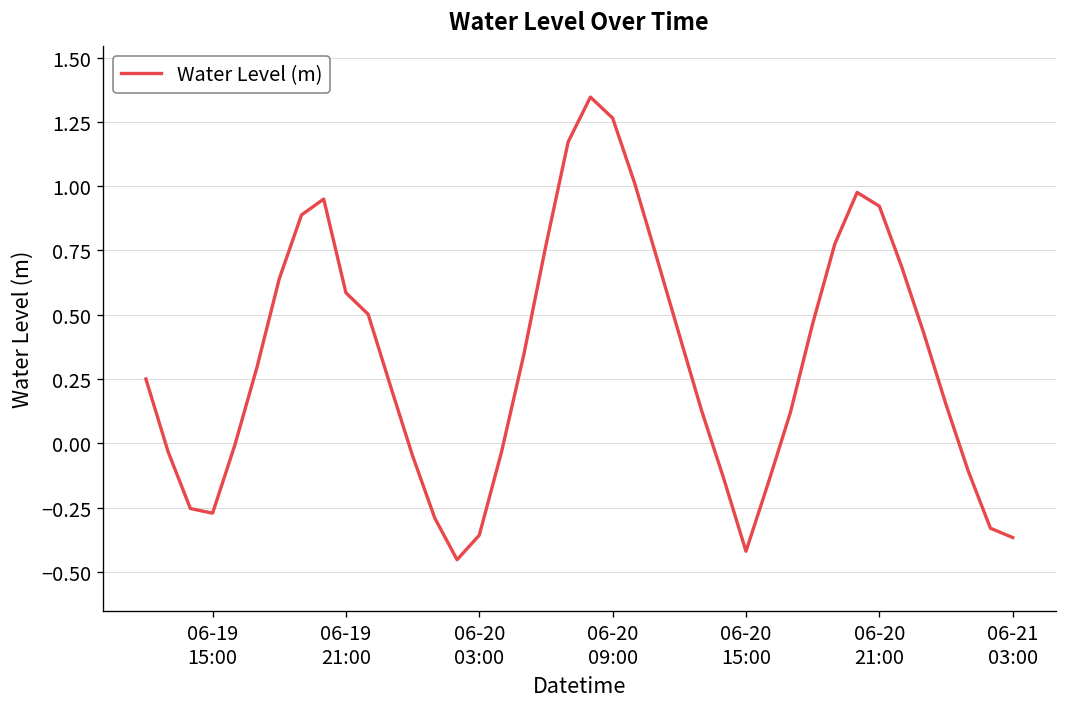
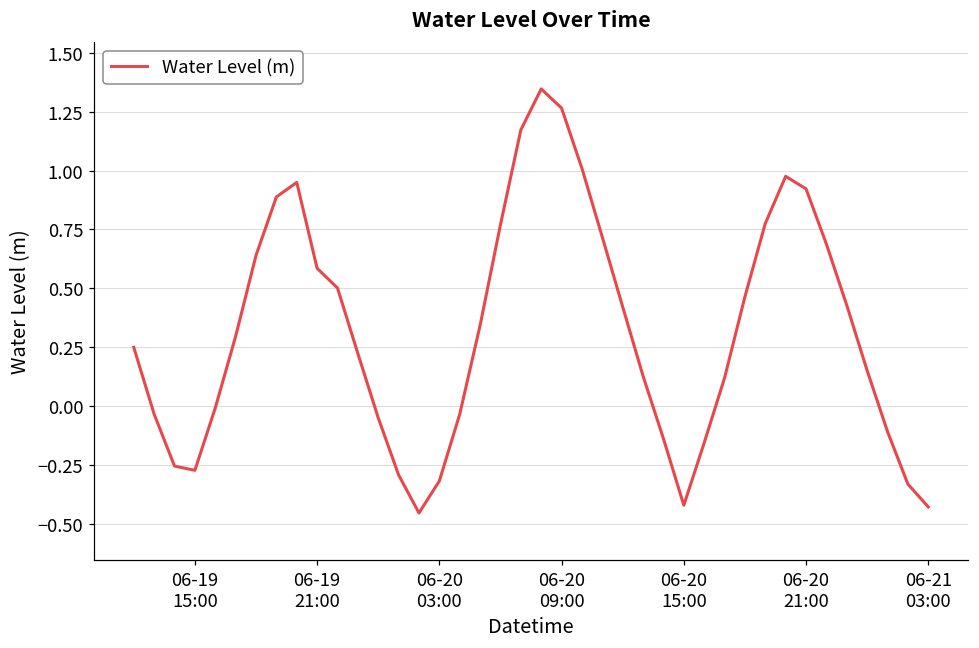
06-20 03:00: -0.36 -> -0.32
06-21 03:00: -0.37 -> -0.43
